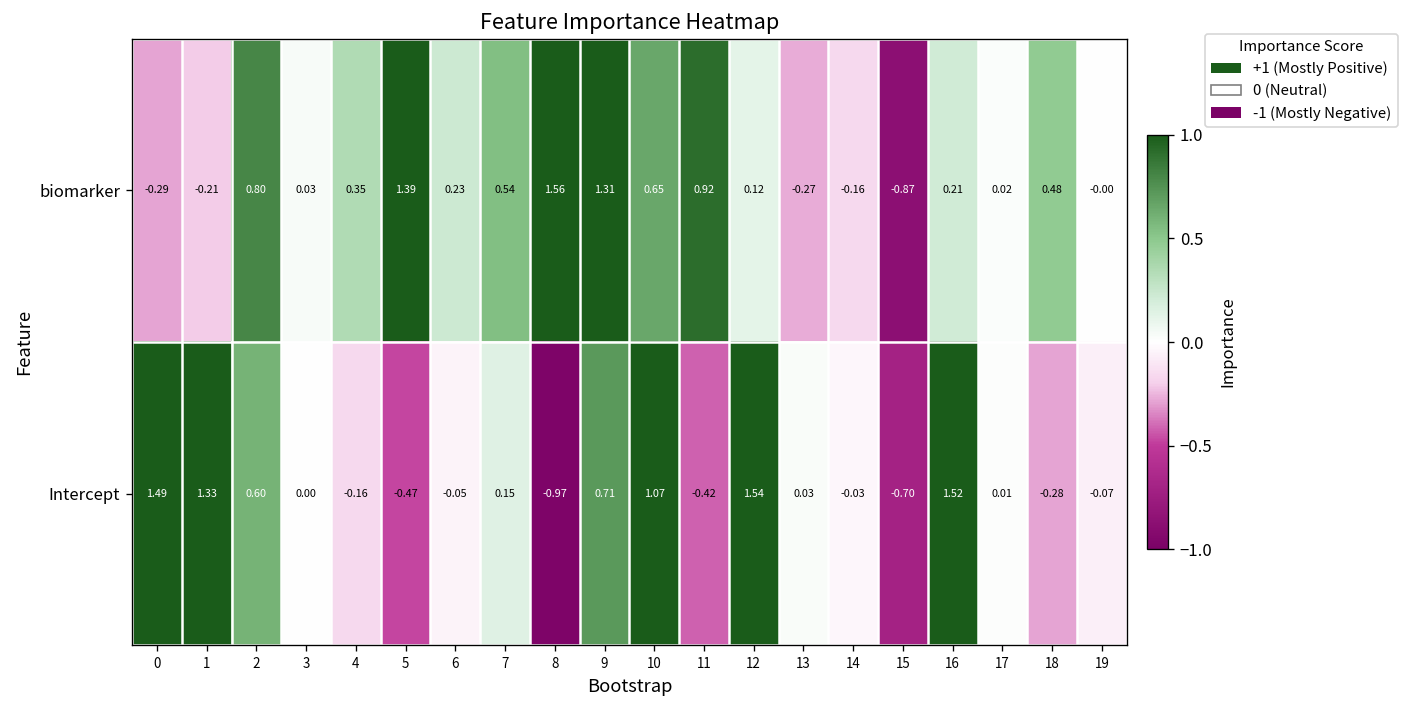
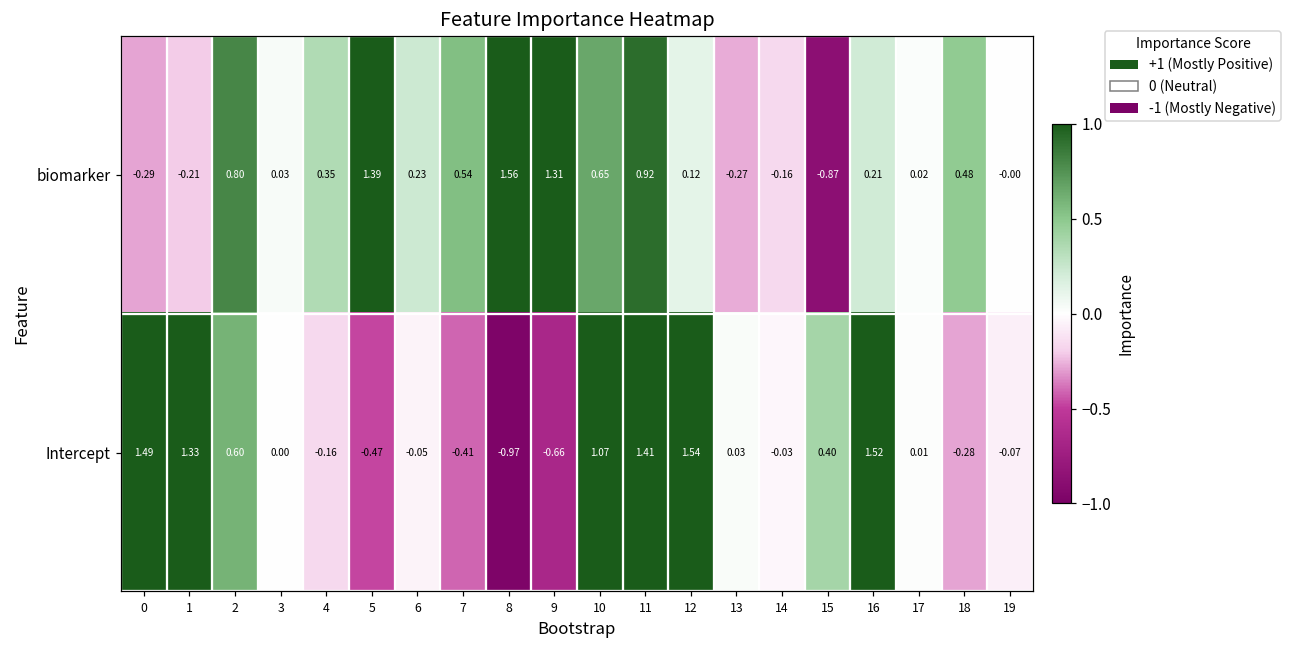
Intercept, 7: 0.15 -> -0.41
Intercept, 9: 0.71 -> -0.66
Intercept, 11: -0.42 -> 1.41
Intercept, 15: -0.70 -> 0.40
